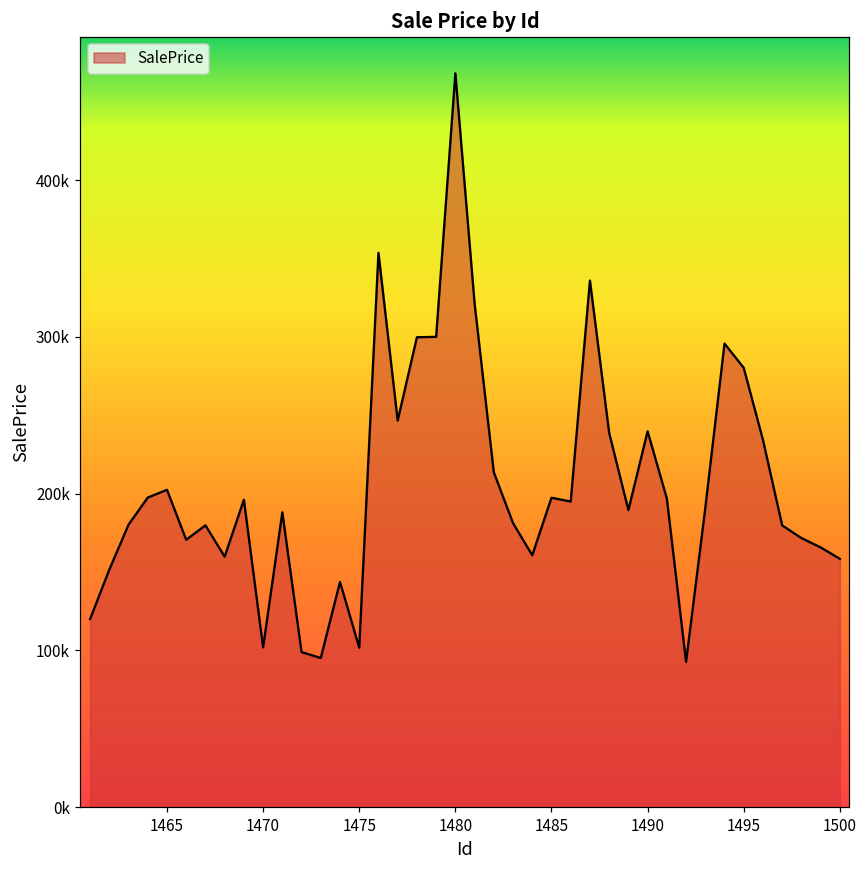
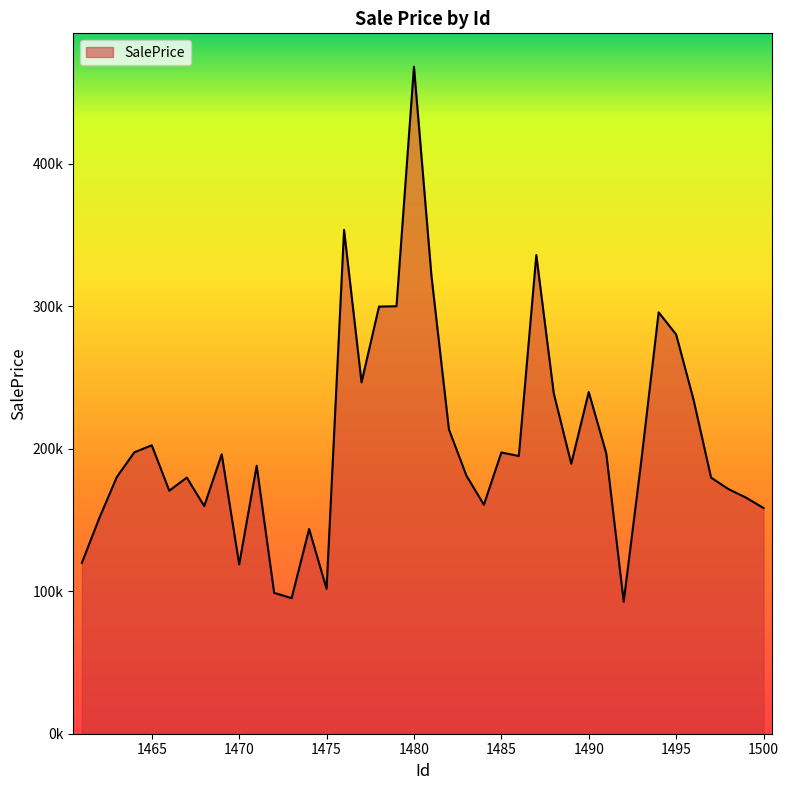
1470: 102000 -> 119000
